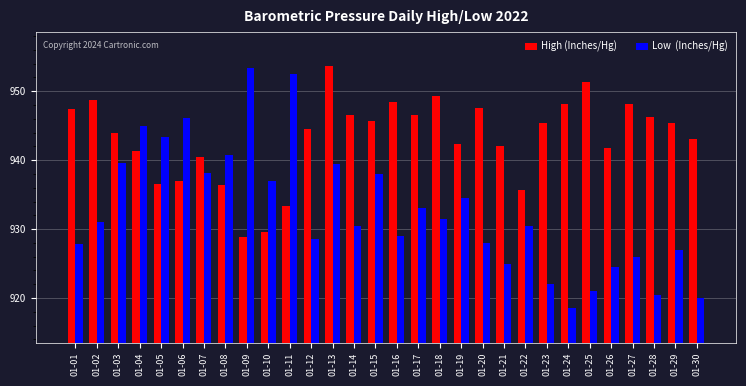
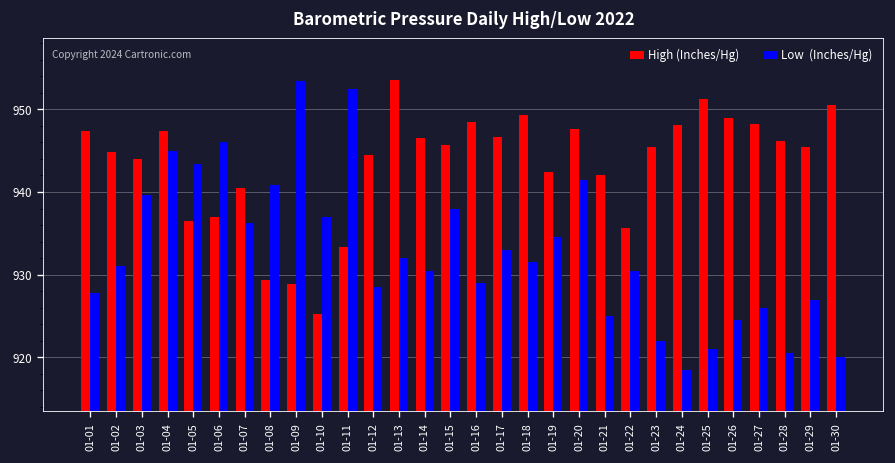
High (Inches/Hg), 01-02: 949 -> 945
High (Inches/Hg), 01-04: 941 -> 947
Low (Inches/Hg), 01-07: 938 -> 936
High (Inches/Hg), 01-08: 936 -> 929
High (Inches/Hg), 01-10: 930 -> 925
Low (Inches/Hg), 01-13: 939 -> 932
Low (Inches/Hg), 01-20: 928 -> 942
High (Inches/Hg), 01-26: 942 -> 949
High (Inches/Hg), 01-30: 943 -> 951
